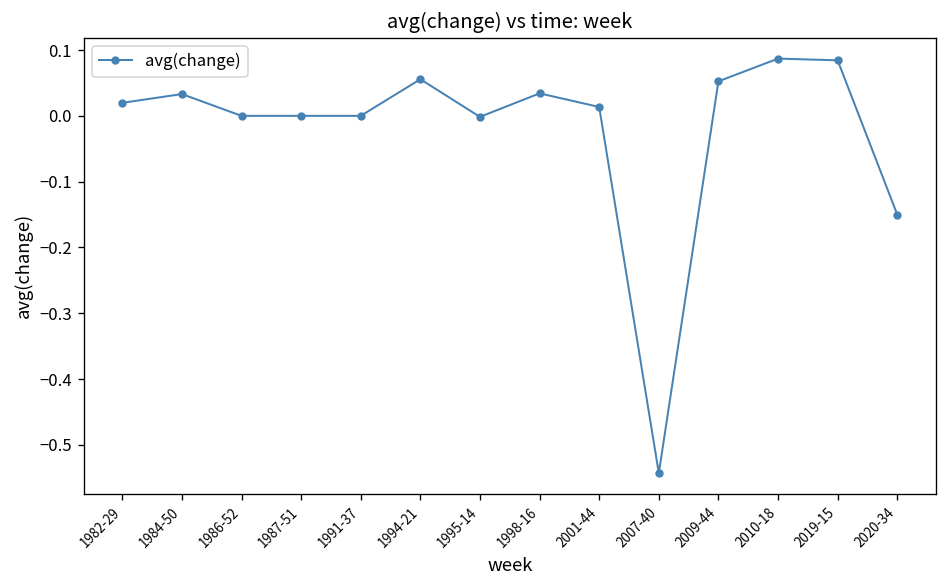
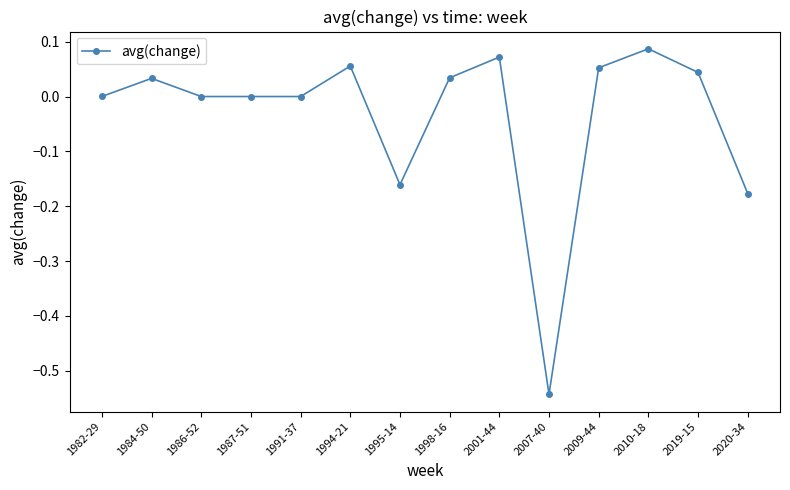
1982-29: 0.02 -> 0.00
1995-14: 0.00 -> -0.16
2001-44: 0.01 -> 0.07
2019-15: 0.08 -> 0.04
2020-34: -0.15 -> -0.18
